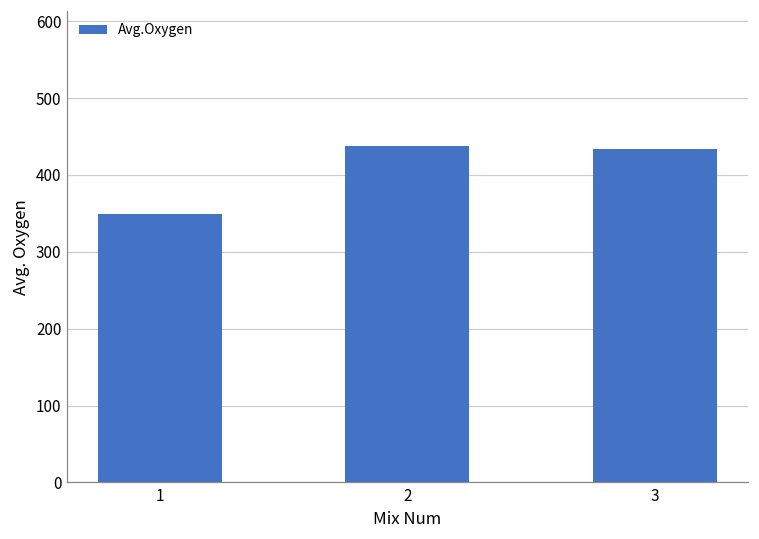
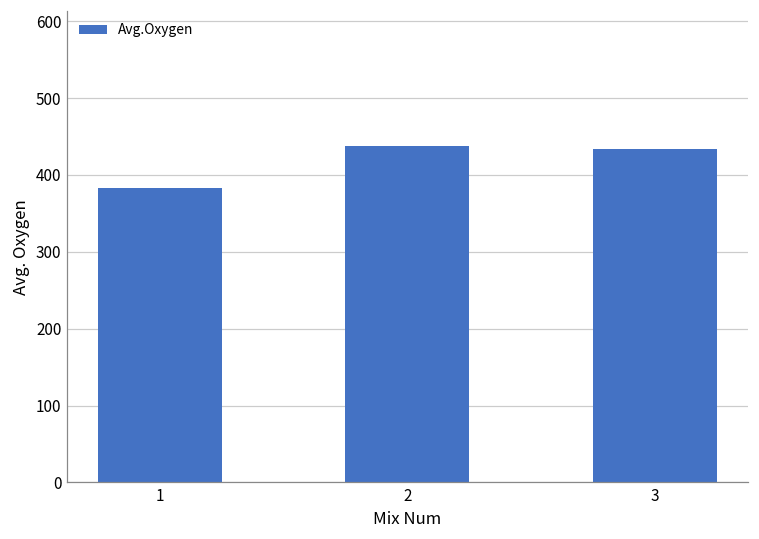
1: 350 -> 380
